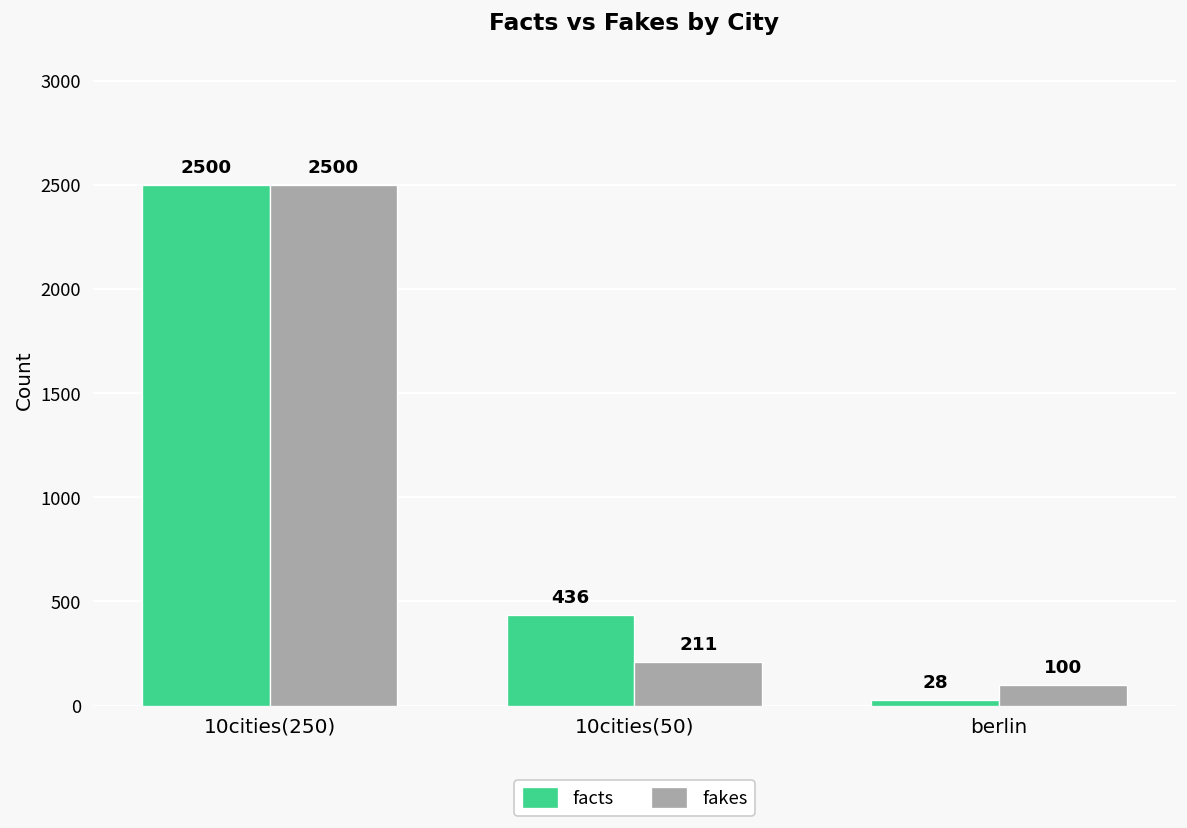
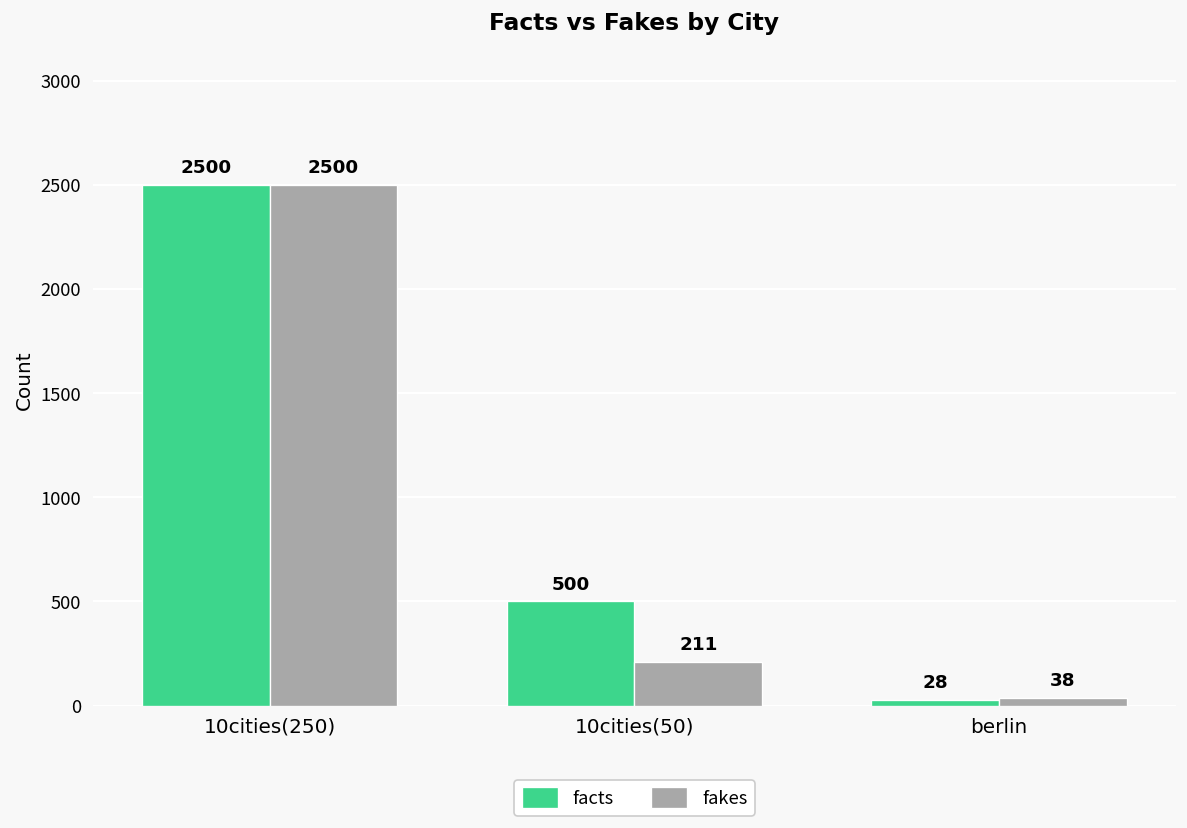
facts, 10cities(50): 436 -> 500
fakes, berlin: 100 -> 38
